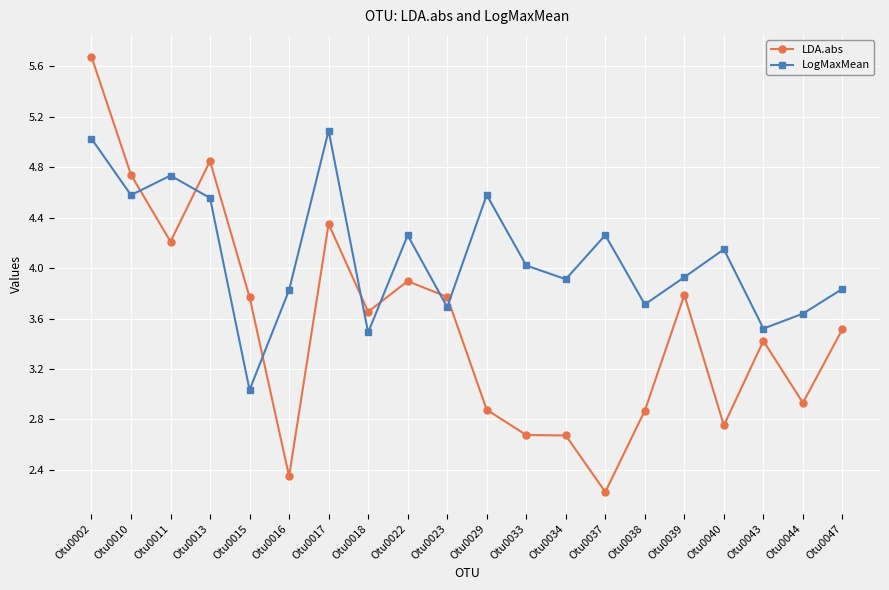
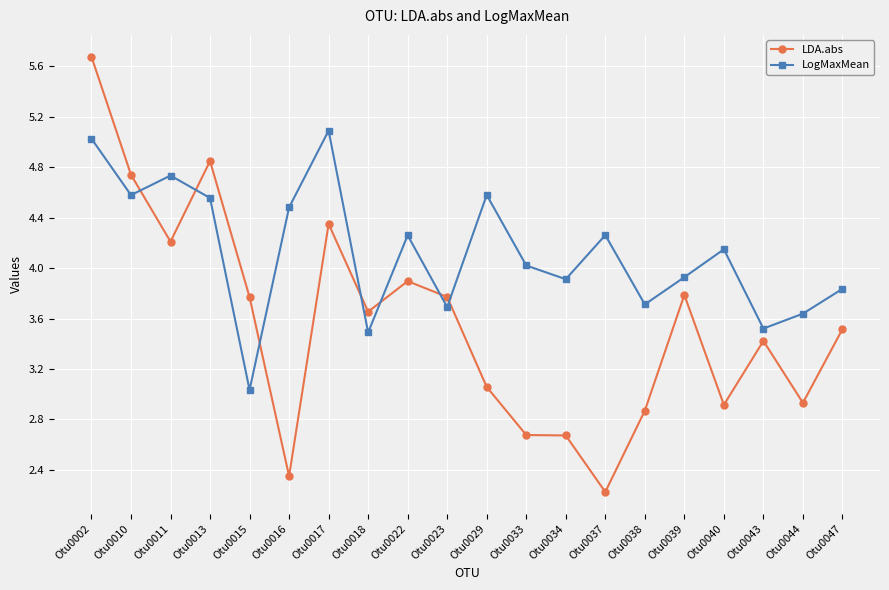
LogMaxMean, Otu0016: 3.83 -> 4.48
LDA.abs, Otu0029: 2.88 -> 3.06
LDA.abs, Otu0040: 2.75 -> 2.92
